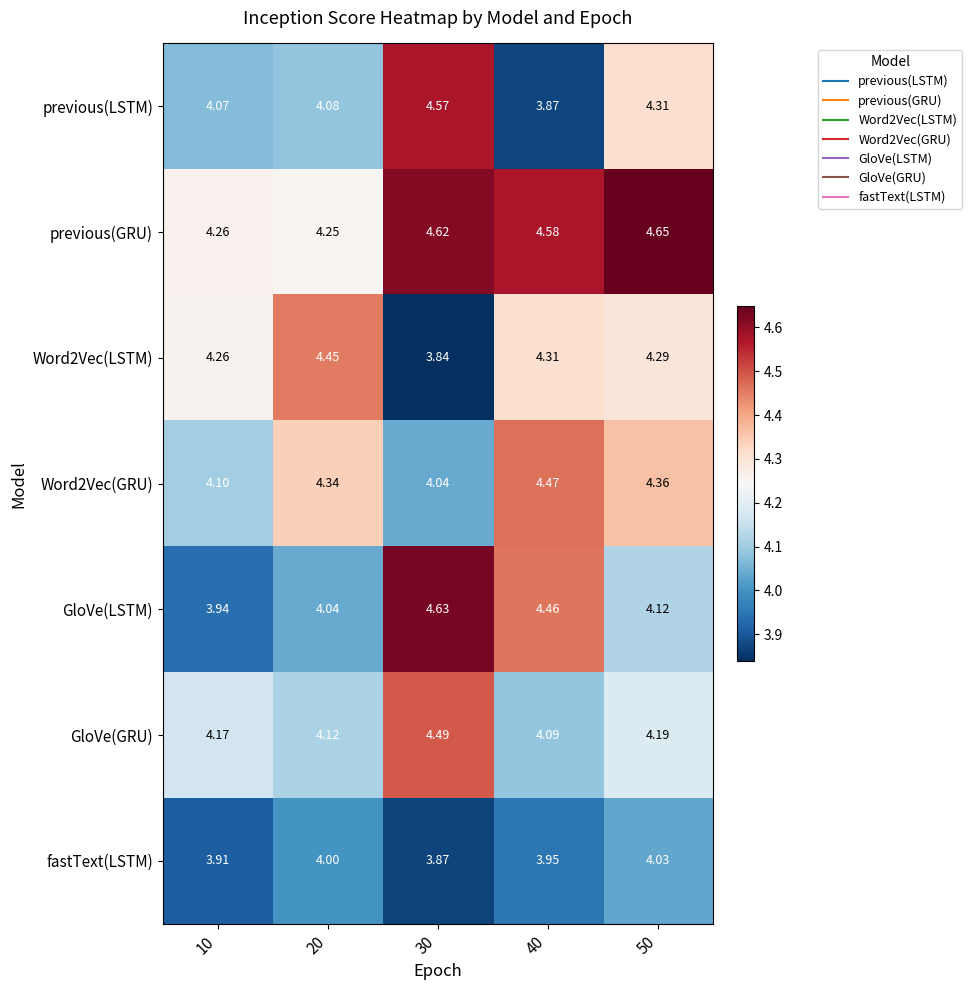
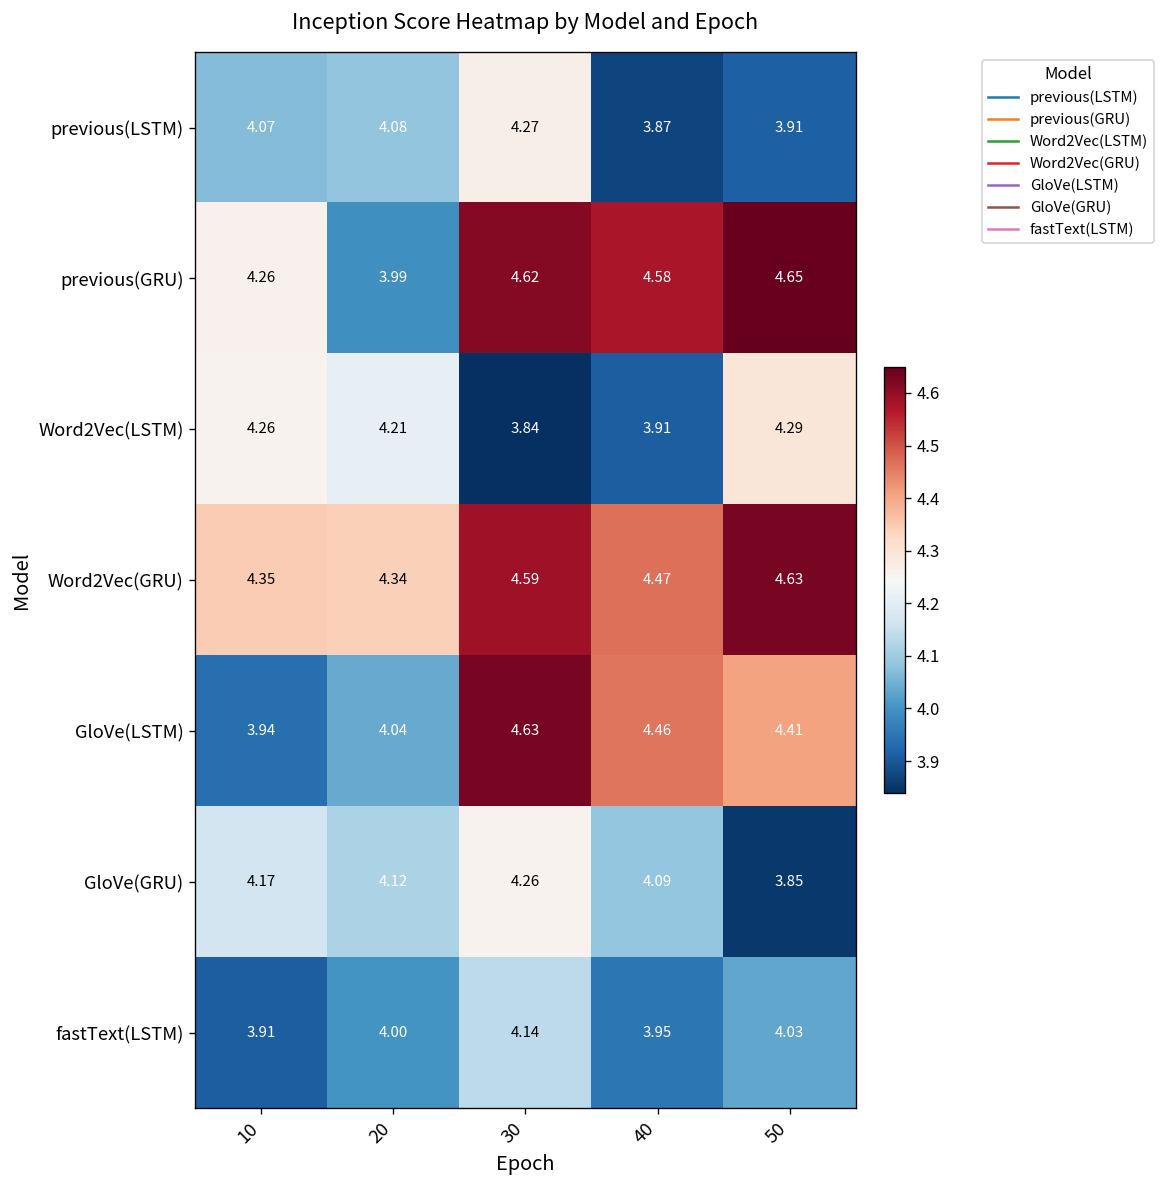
previous(LSTM), 30: 4.57 -> 4.27
previous(LSTM), 50: 4.31 -> 3.91
previous(GRU), 20: 4.25 -> 3.99
Word2Vec(LSTM), 20: 4.45 -> 4.21
Word2Vec(LSTM), 40: 4.31 -> 3.91
Word2Vec(GRU), 10: 4.10 -> 4.35
Word2Vec(GRU), 30: 4.04 -> 4.59
Word2Vec(GRU), 50: 4.36 -> 4.63
GloVe(LSTM), 50: 4.12 -> 4.41
GloVe(GRU), 30: 4.49 -> 4.26
GloVe(GRU), 50: 4.19 -> 3.85
fastText(LSTM), 30: 3.87 -> 4.14
